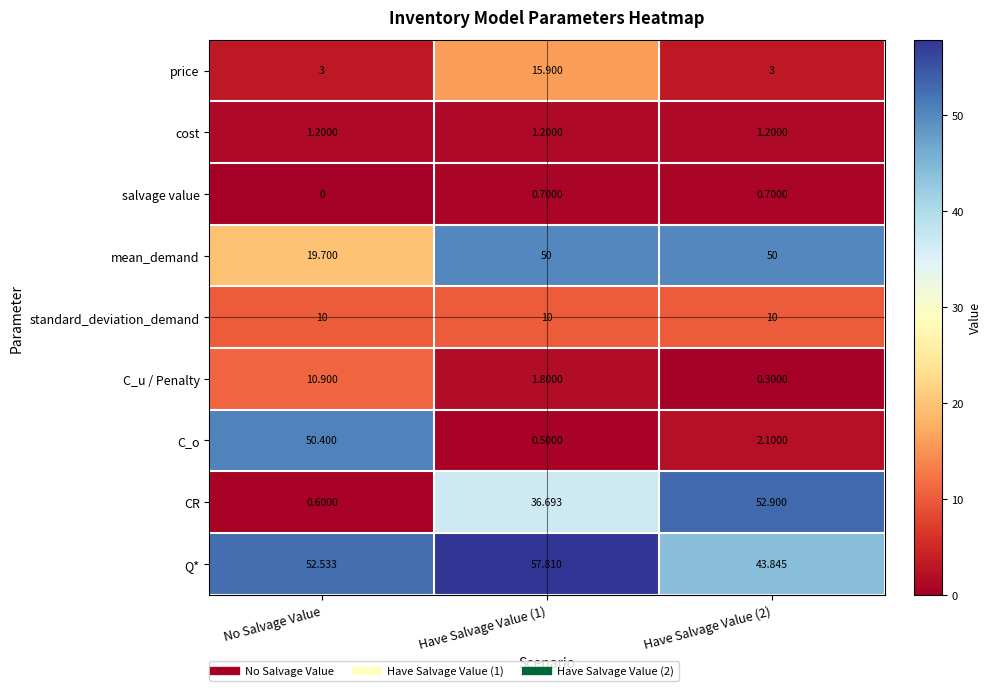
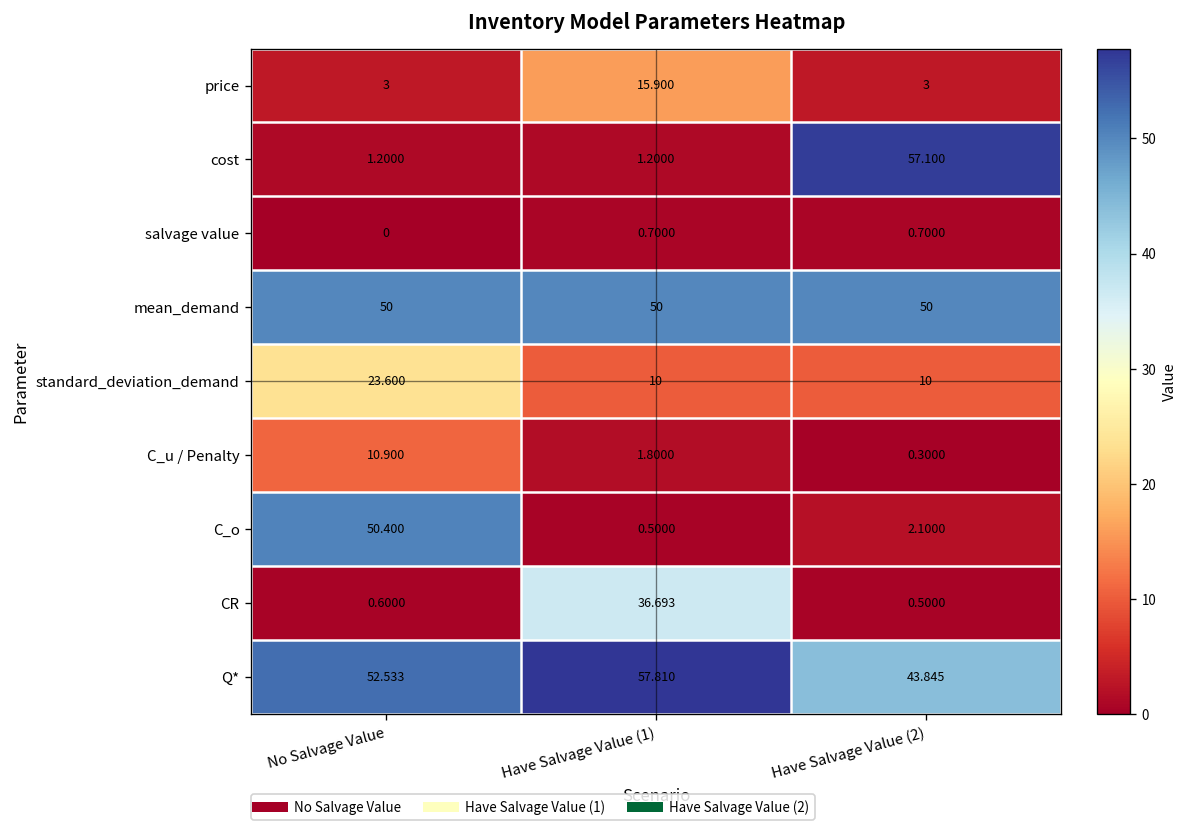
cost, Have Salvage Value (2): 1.2000 -> 57.100
mean_demand, No Salvage Value: 19.700 -> 50
standard_deviation_demand, No Salvage Value: 10 -> 23.600
CR, Have Salvage Value (2): 52.900 -> 0.5000
